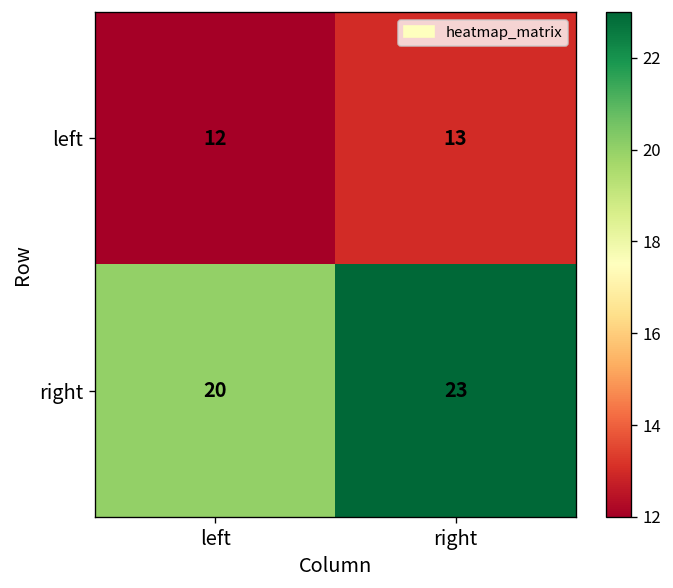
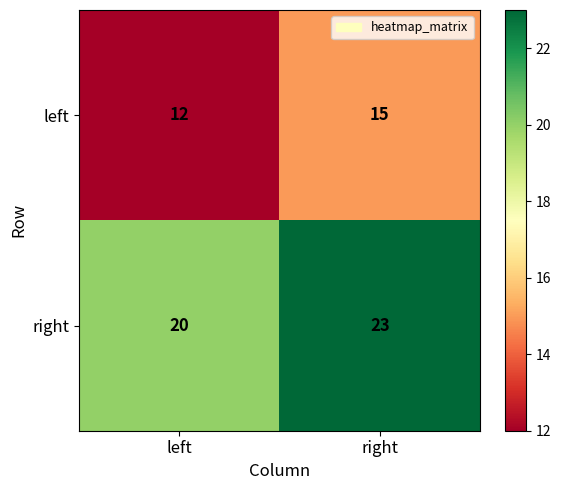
left, right: 13 -> 15
